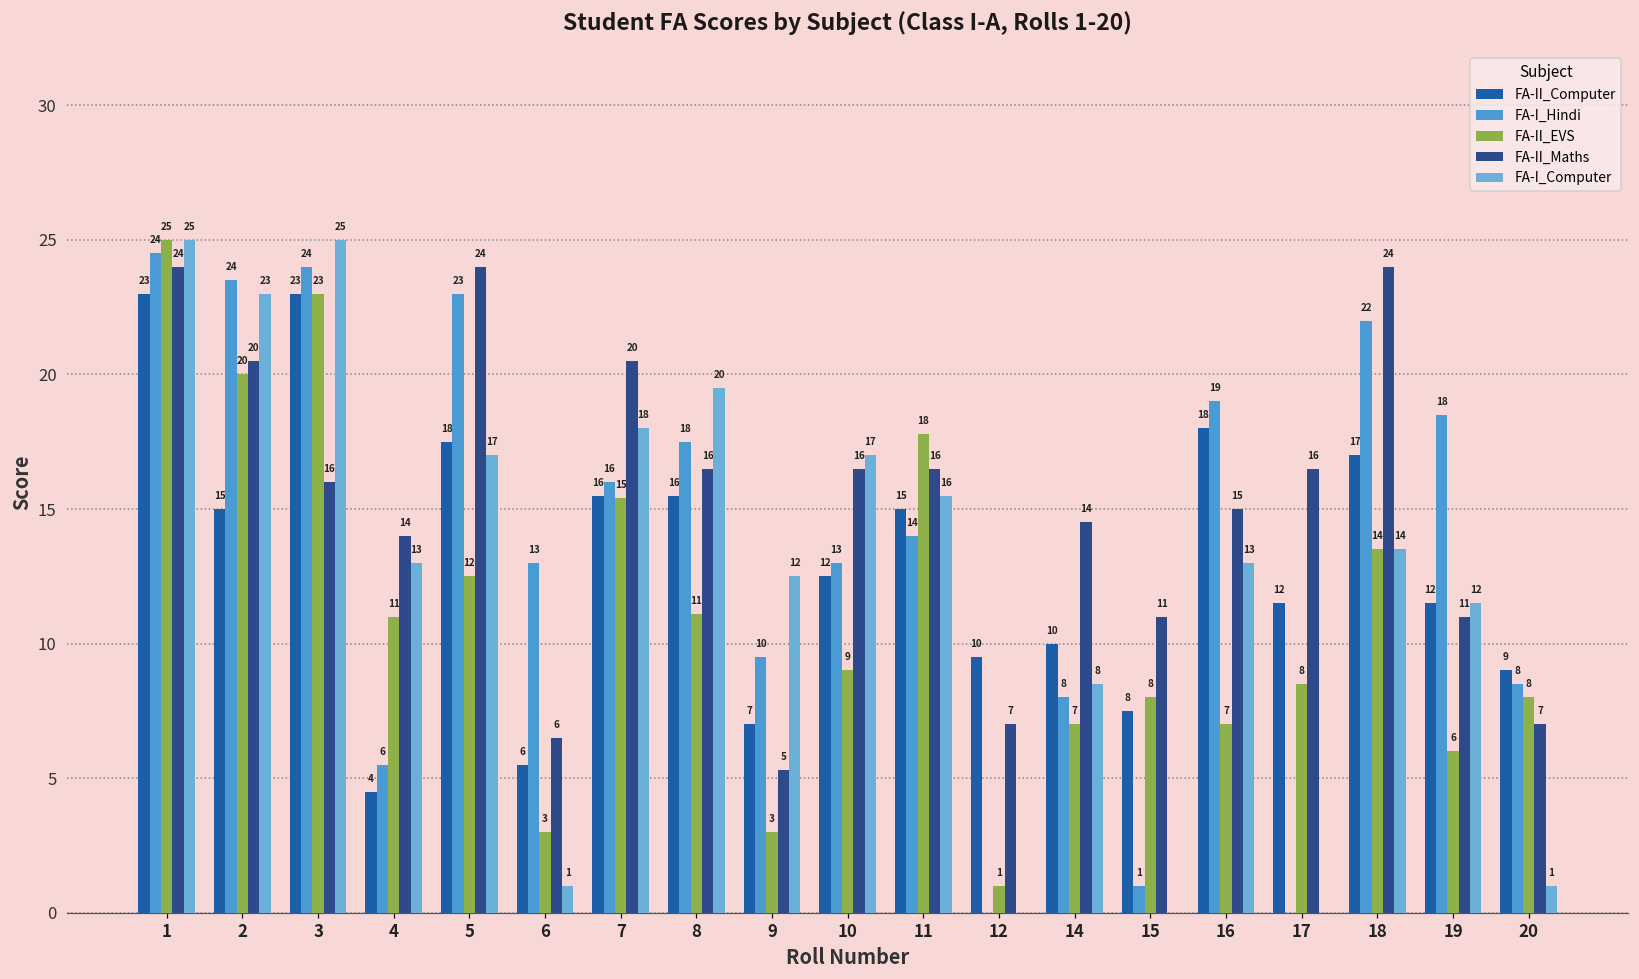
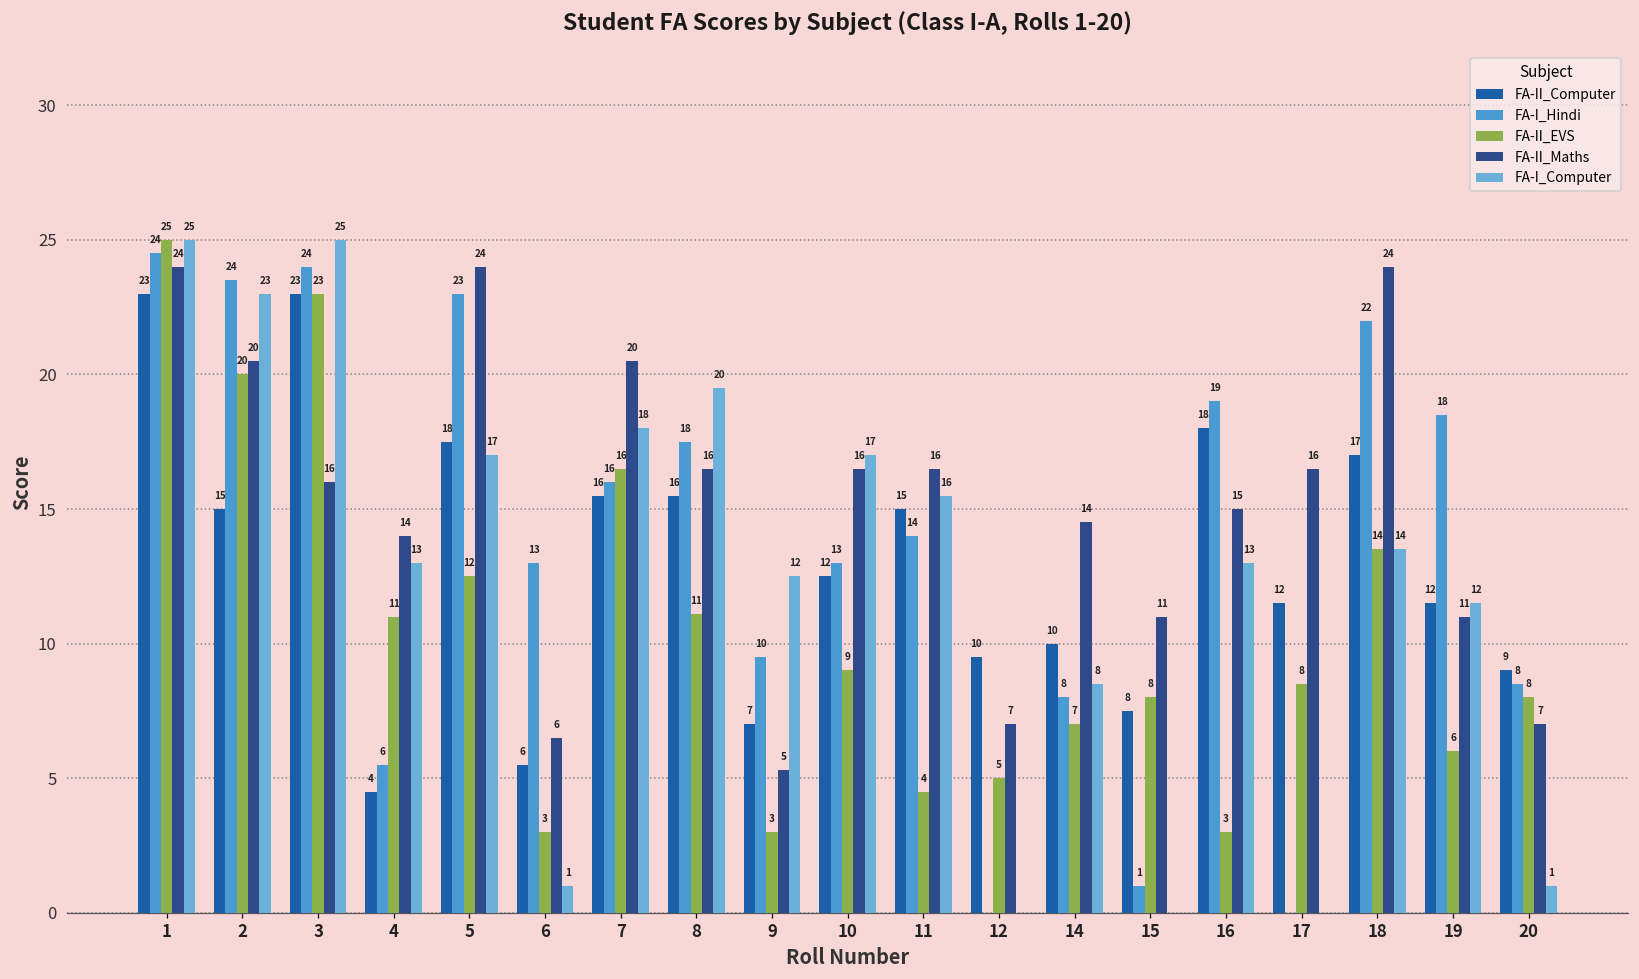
FA-II_EVS, 7: 15 -> 16
FA-II_EVS, 11: 18 -> 4
FA-II_EVS, 12: 1 -> 5
FA-II_EVS, 16: 7 -> 3
